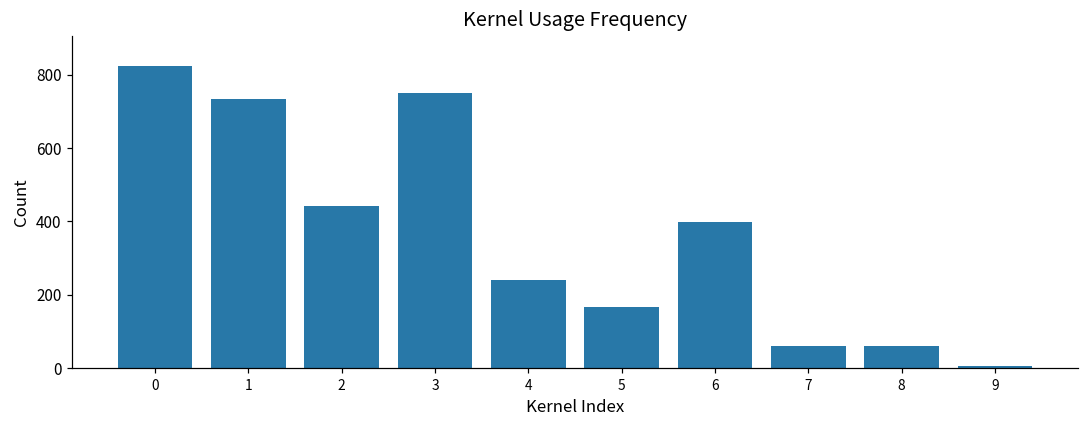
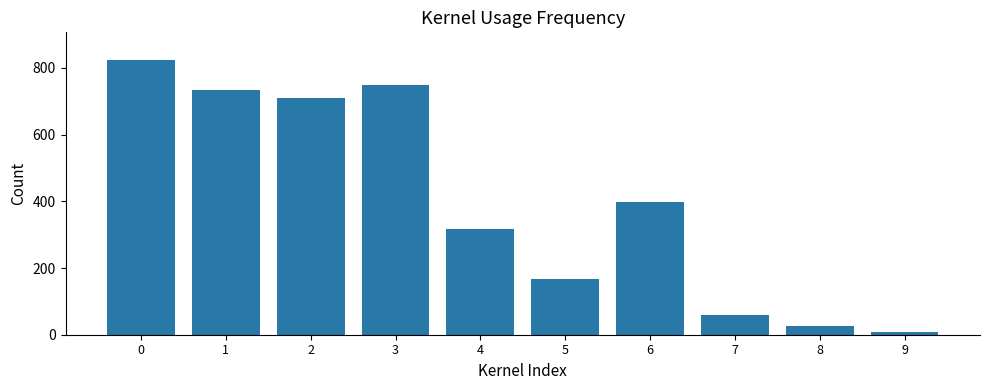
2: 440 -> 710
4: 240 -> 320
8: 60 -> 30
